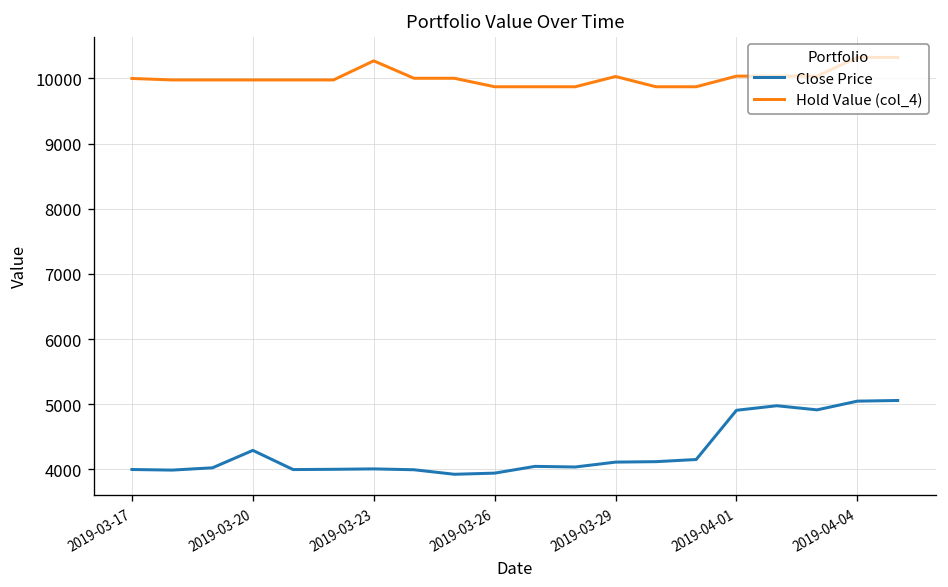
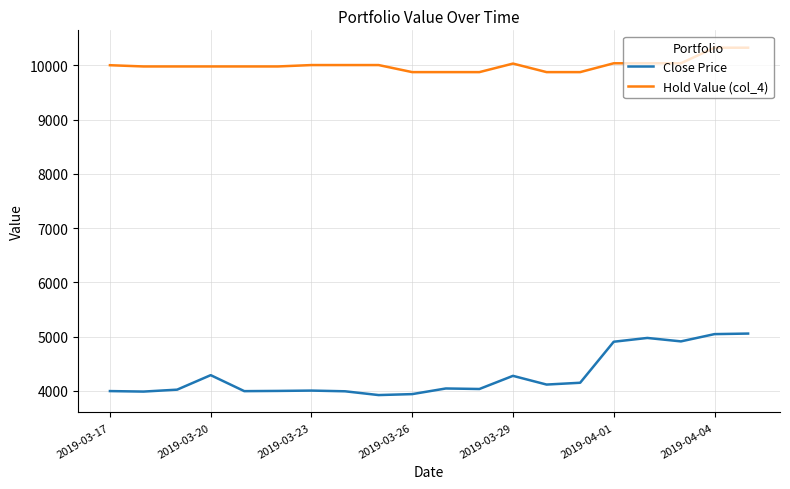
Hold Value (col_4), 2019-03-23: 10300 -> 10000
Close Price, 2019-03-29: 4100 -> 4300
